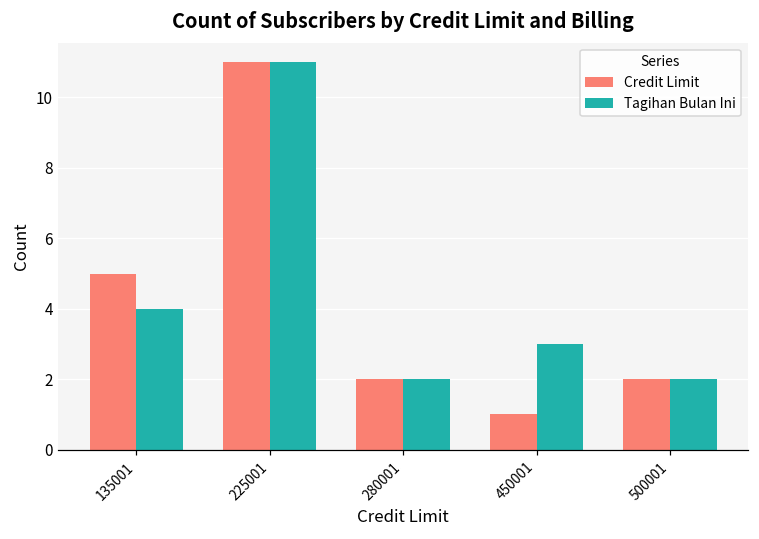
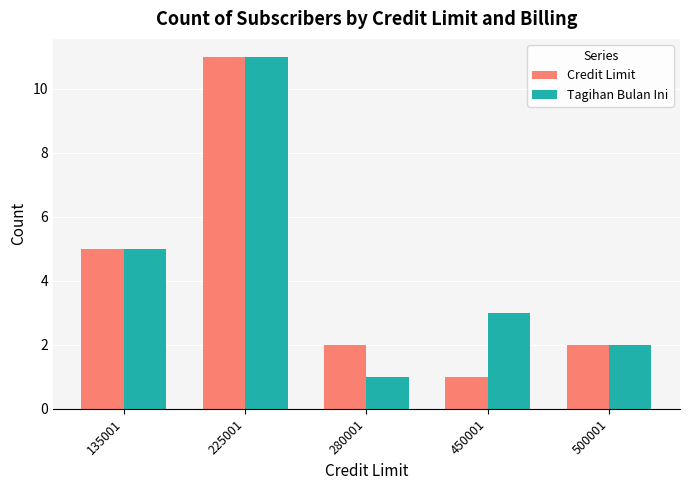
Tagihan Bulan Ini, 135001: 4 -> 5
Tagihan Bulan Ini, 280001: 2 -> 1
